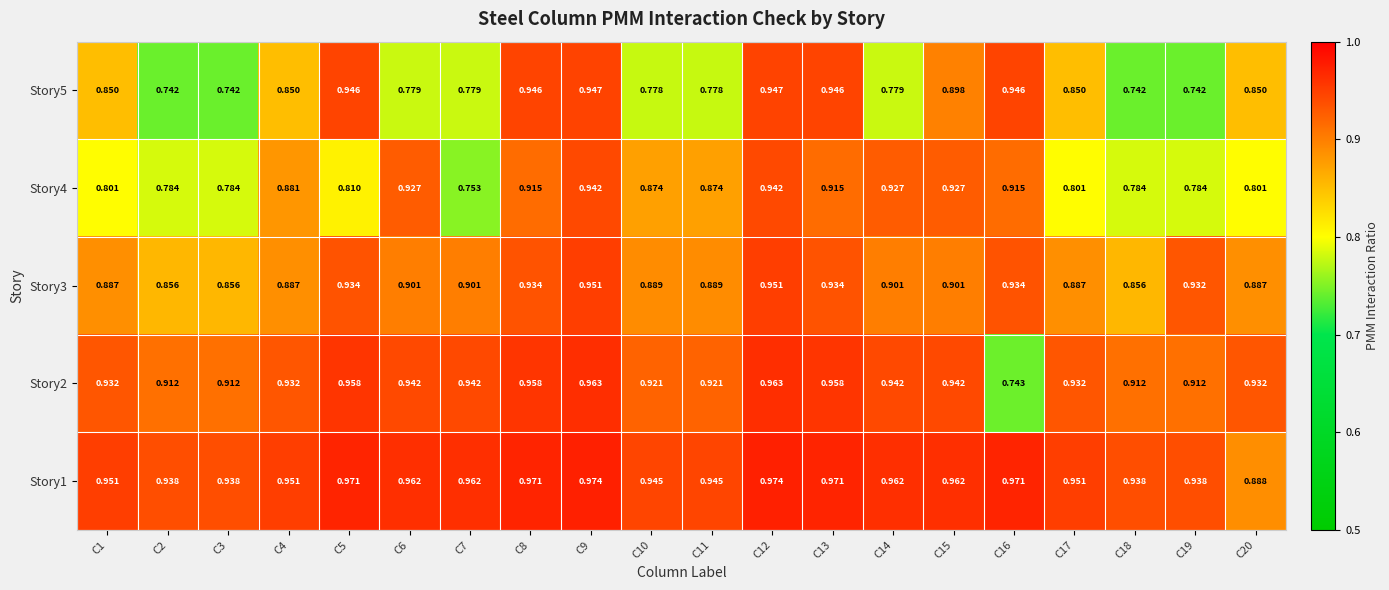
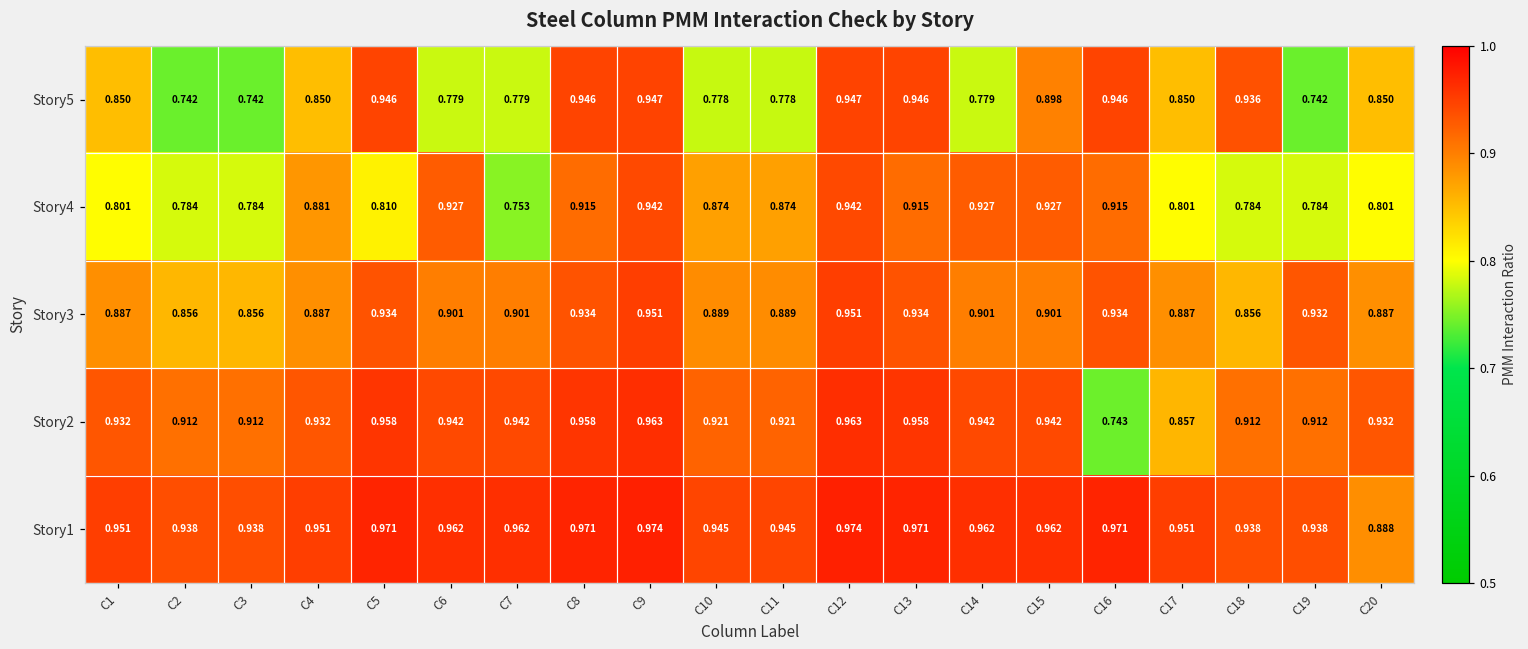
Story5, C18: 0.742 -> 0.936
Story2, C17: 0.932 -> 0.857
